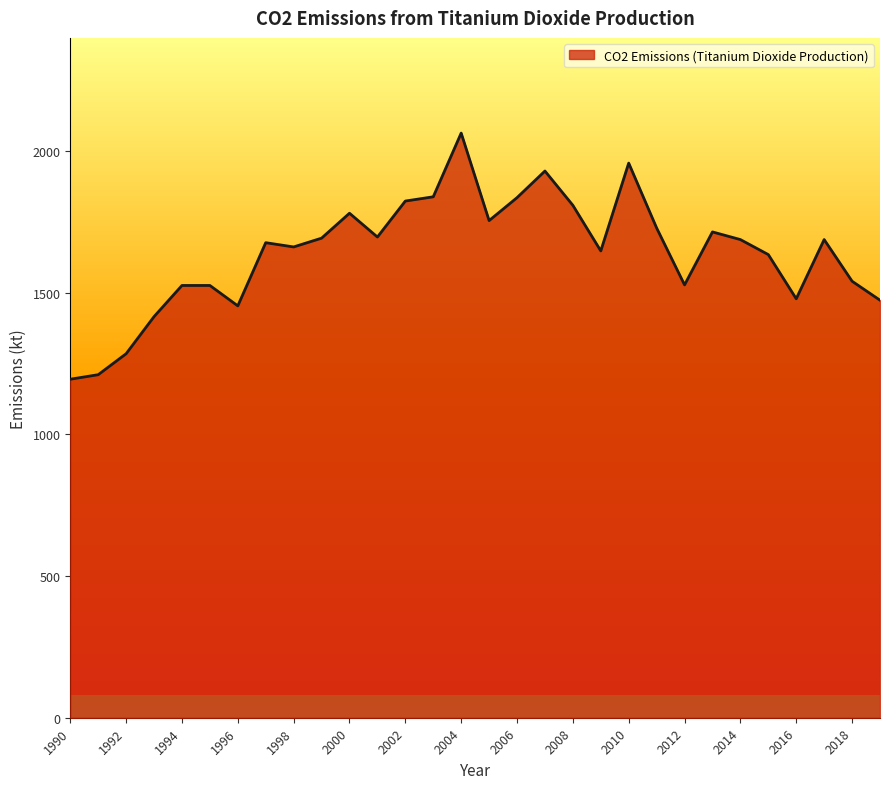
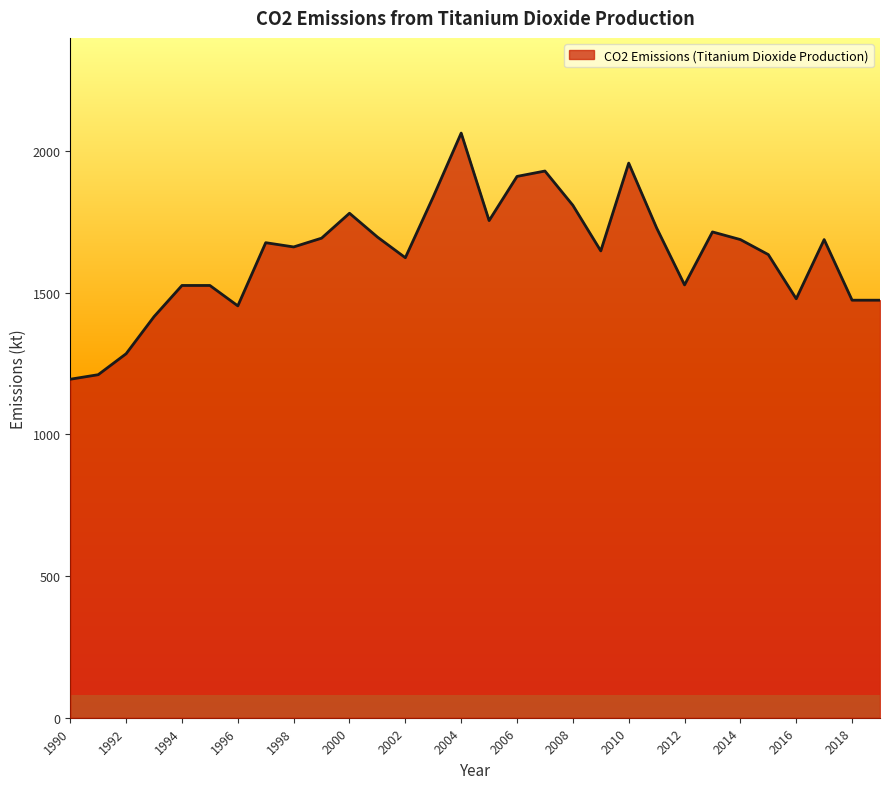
2002: 1820 -> 1620
2006: 1840 -> 1910
2018: 1540 -> 1470
